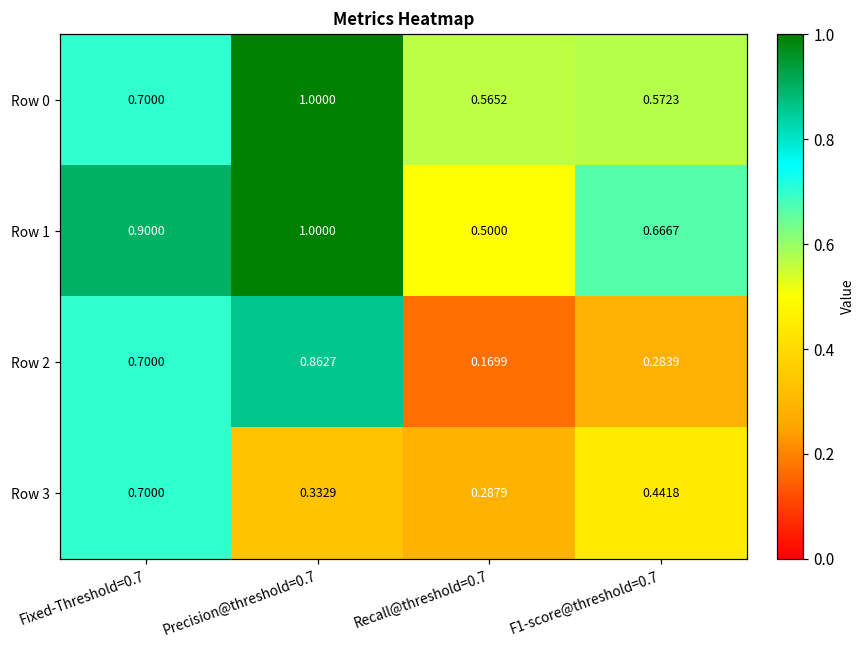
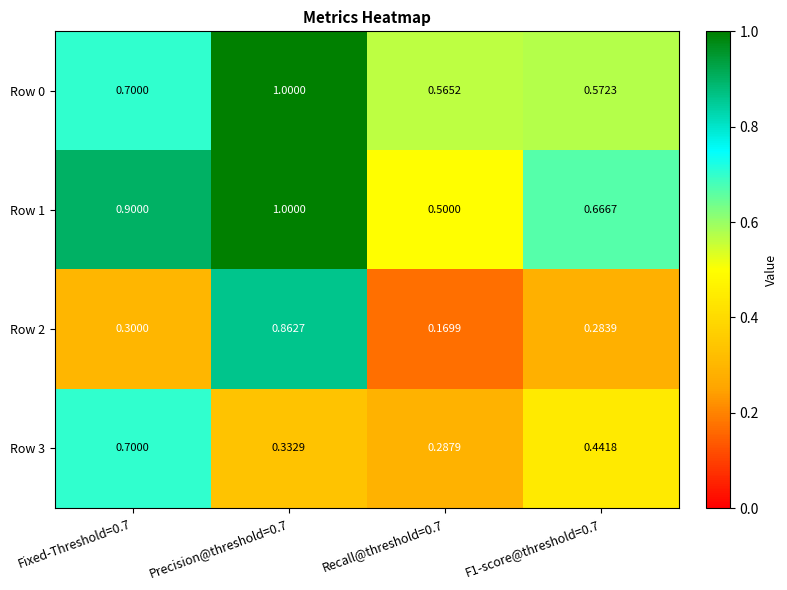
Row 2, Fixed-Threshold=0.7: 0.7000 -> 0.3000
